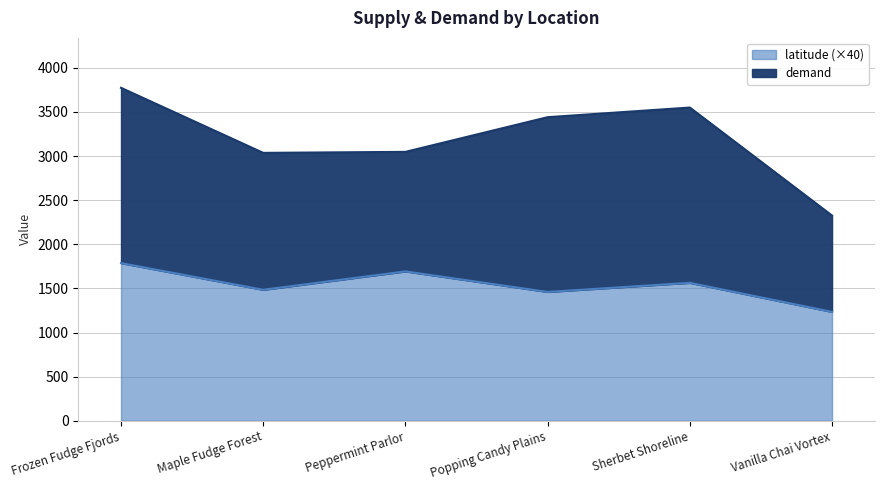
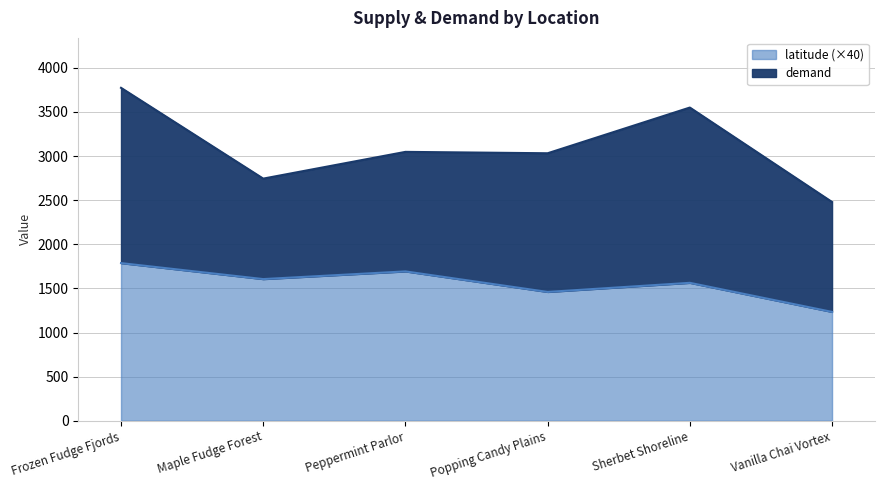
latitude (×40), Maple Fudge Forest: 1500 -> 1600
demand, Maple Fudge Forest: 1600 -> 1100
demand, Popping Candy Plains: 2000 -> 1600
demand, Vanilla Chai Vortex: 1100 -> 1200
